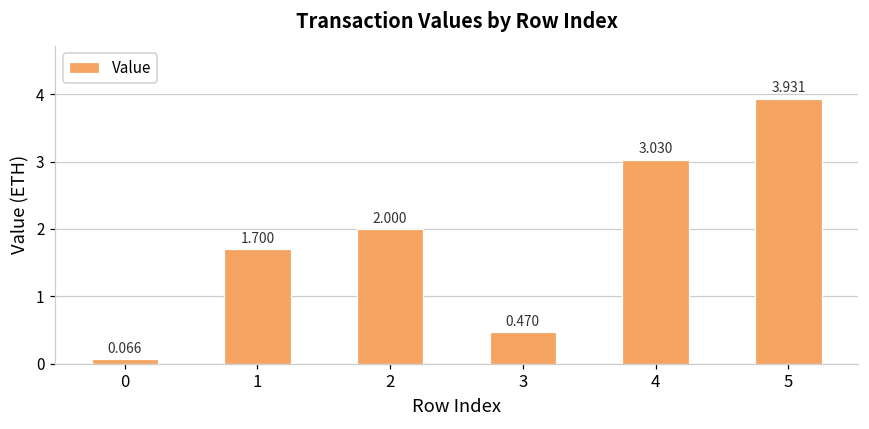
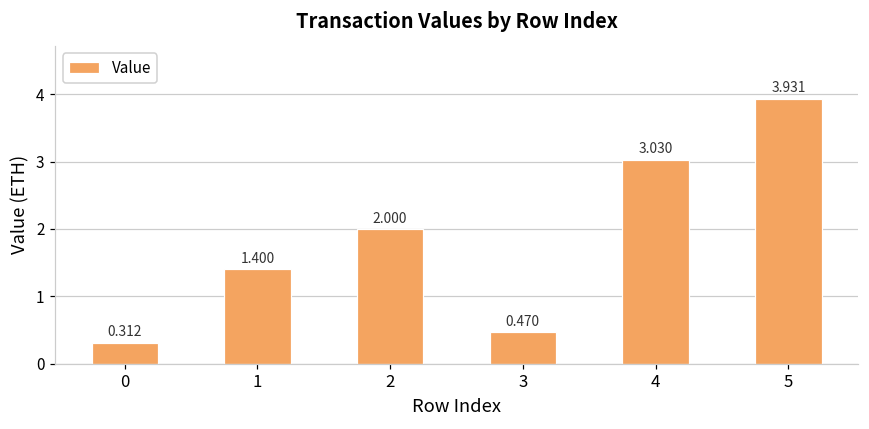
0: 0.066 -> 0.312
1: 1.700 -> 1.400
